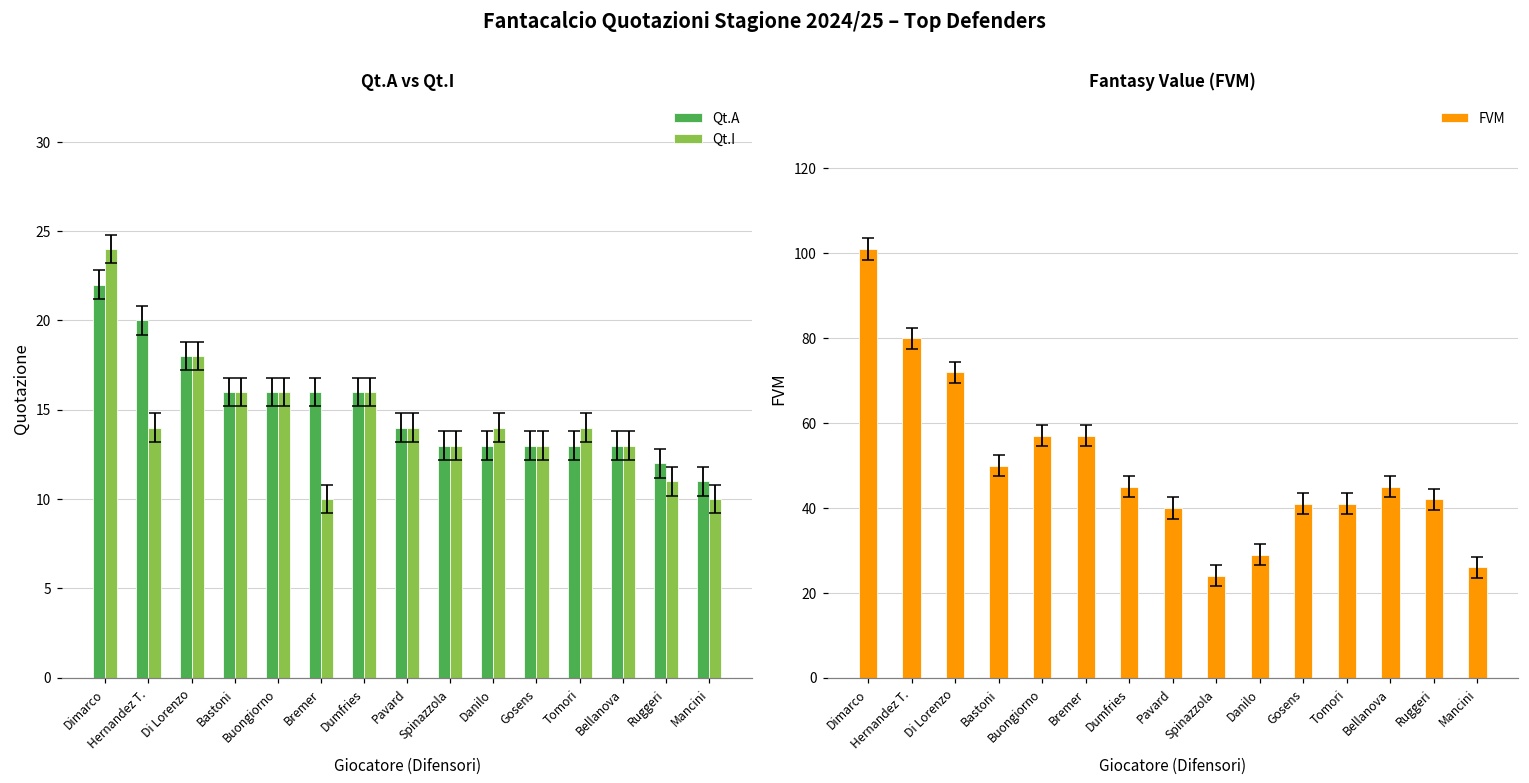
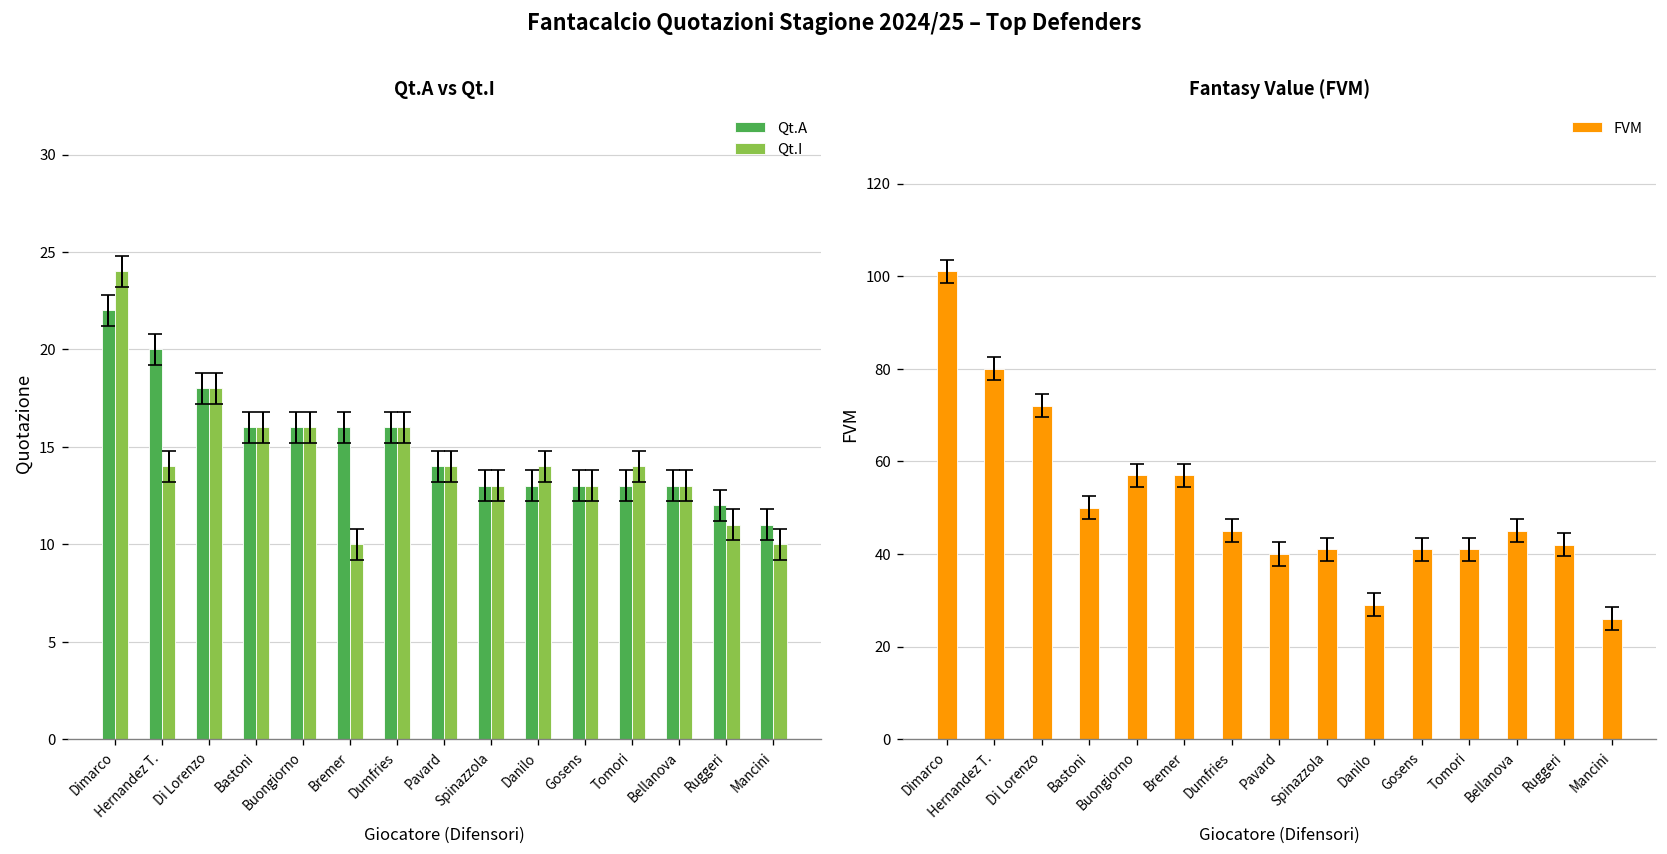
Fantasy Value (FVM), FVM, Spinazzola: 24 -> 41
